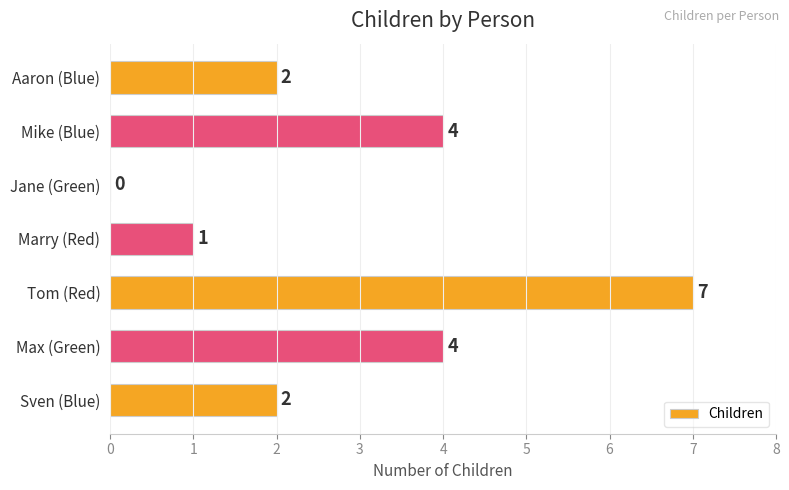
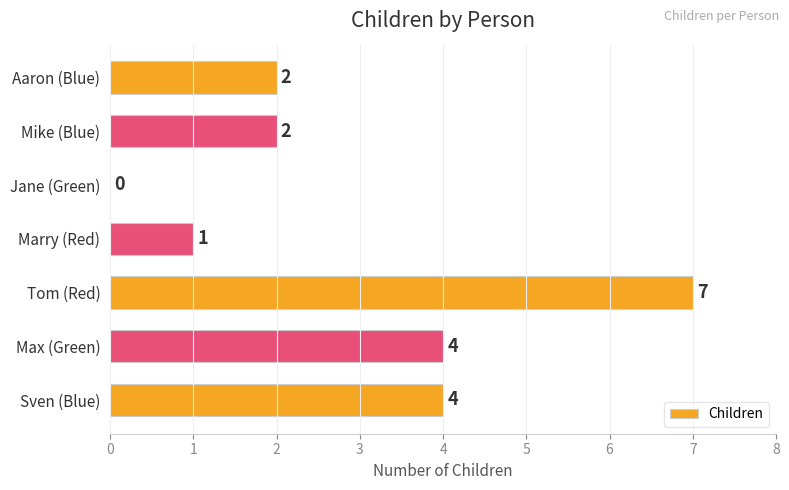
Mike (Blue): 4 -> 2
Sven (Blue): 2 -> 4
